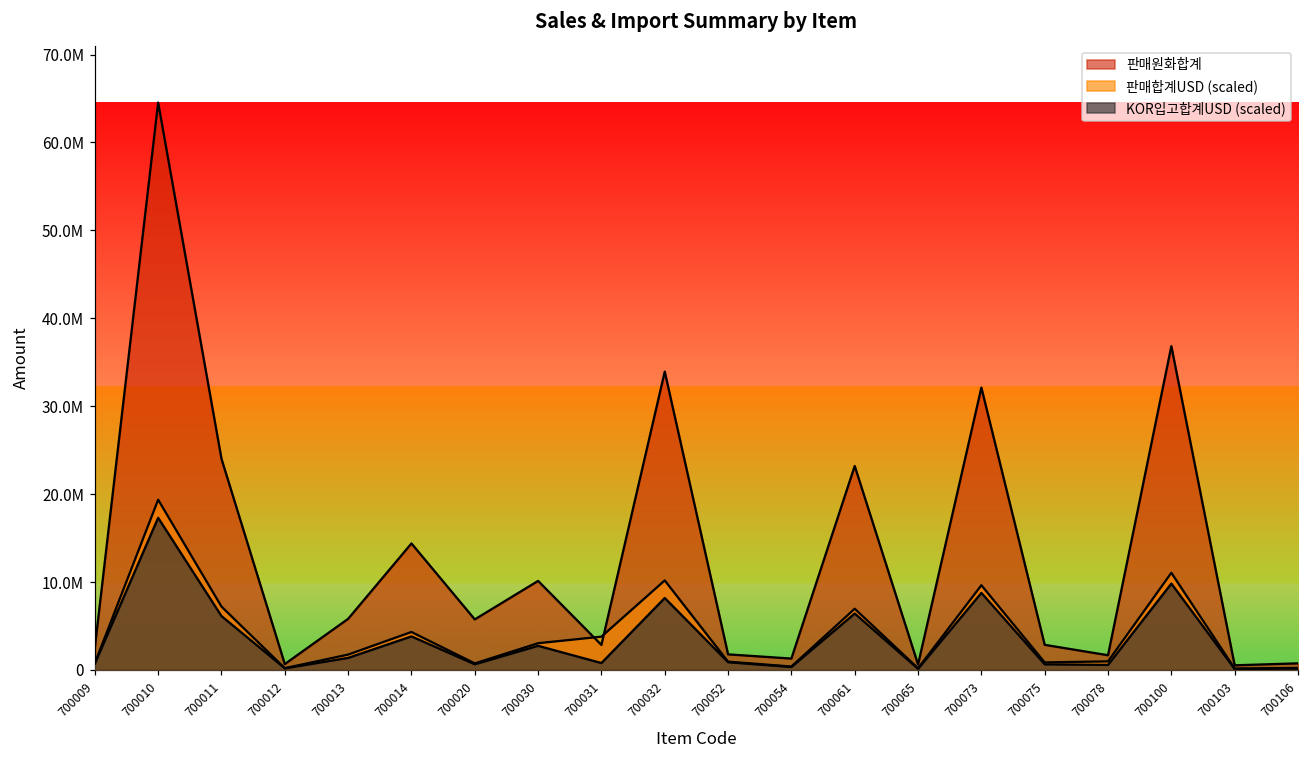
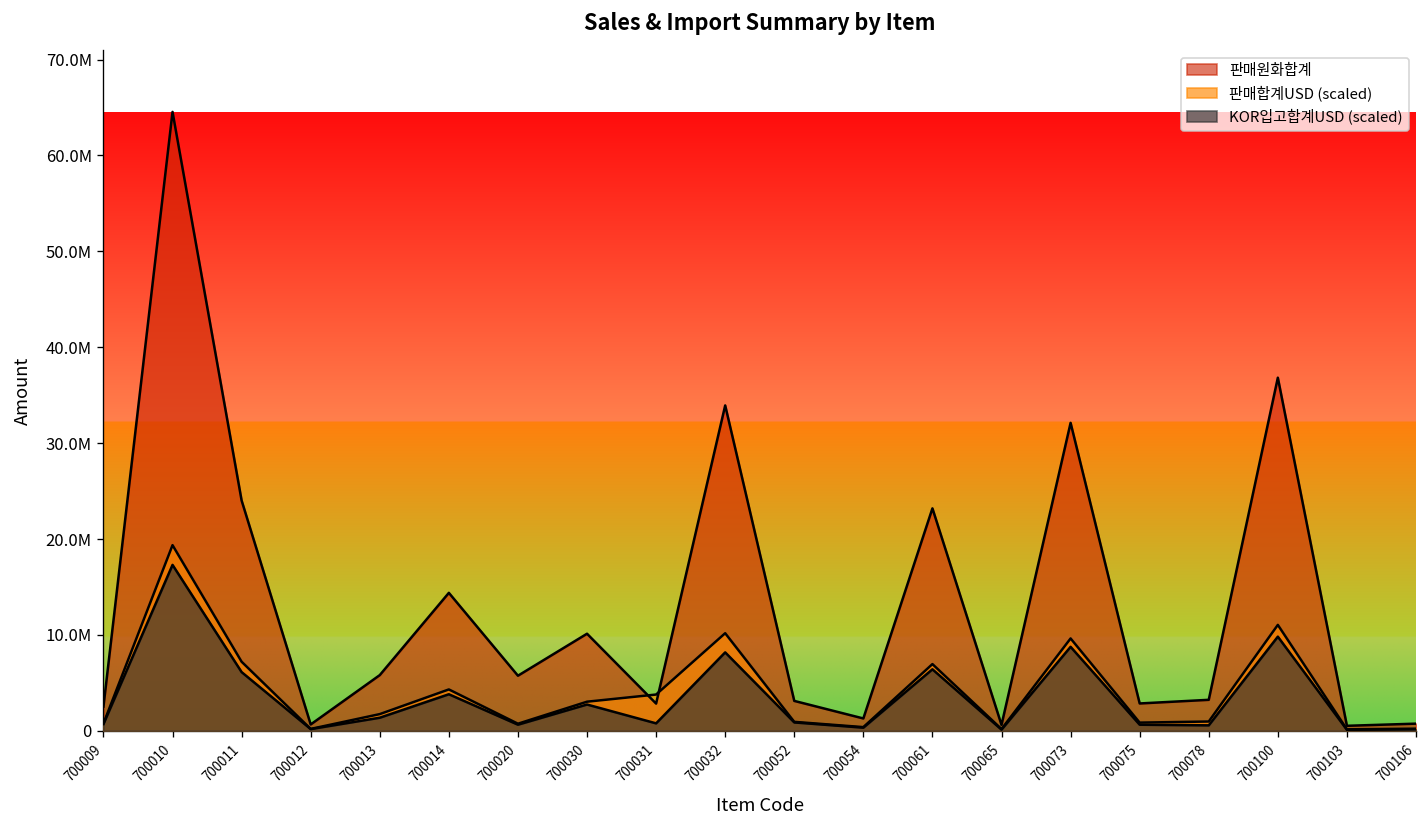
판매원화합계, 700052: 2000000 -> 3000000
판매원화합계, 700078: 2000000 -> 3000000
